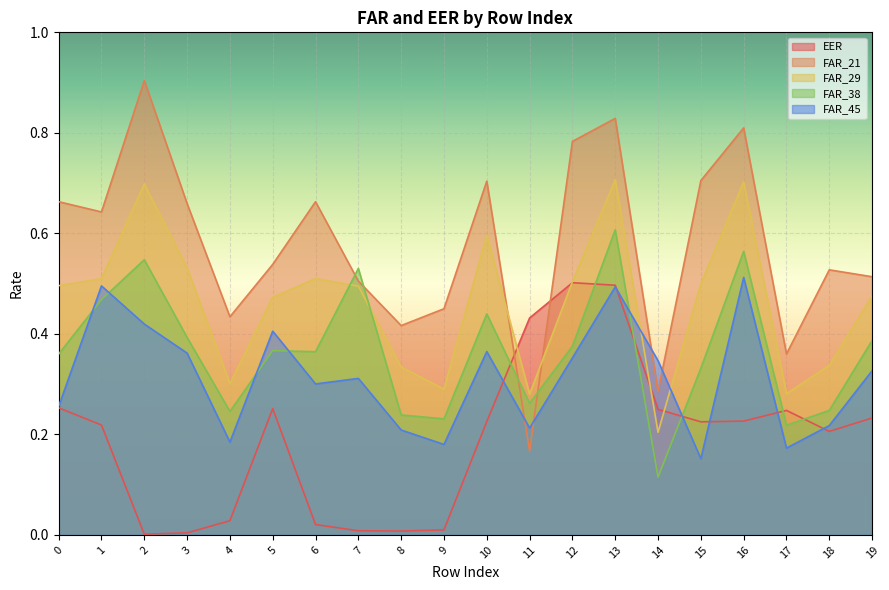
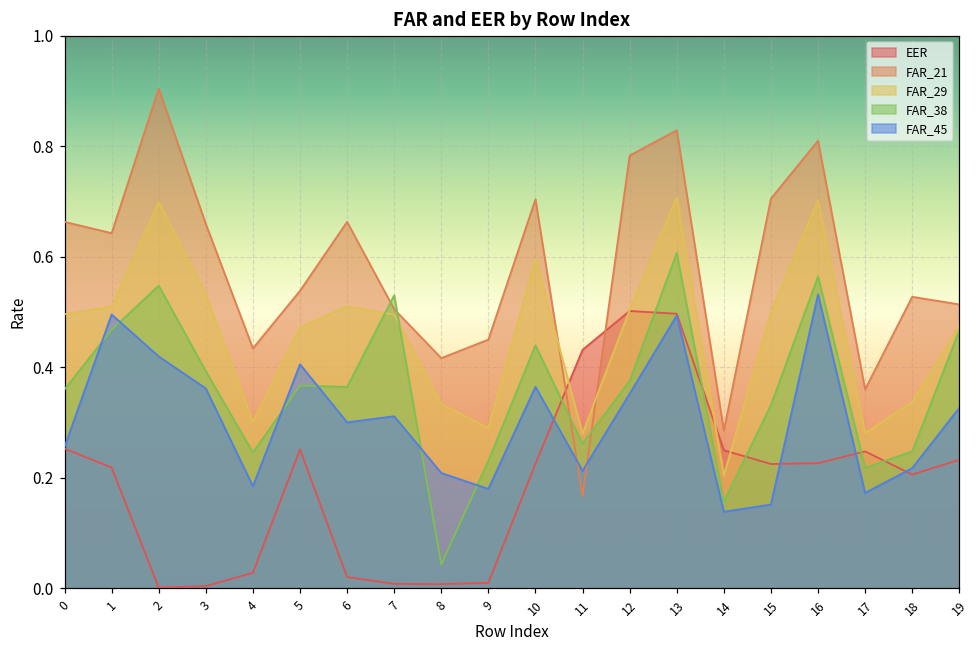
FAR_38, 8: 0.24 -> 0.04
FAR_38, 14: 0.11 -> 0.16
FAR_45, 14: 0.35 -> 0.14
FAR_45, 16: 0.51 -> 0.53
FAR_38, 19: 0.39 -> 0.47
